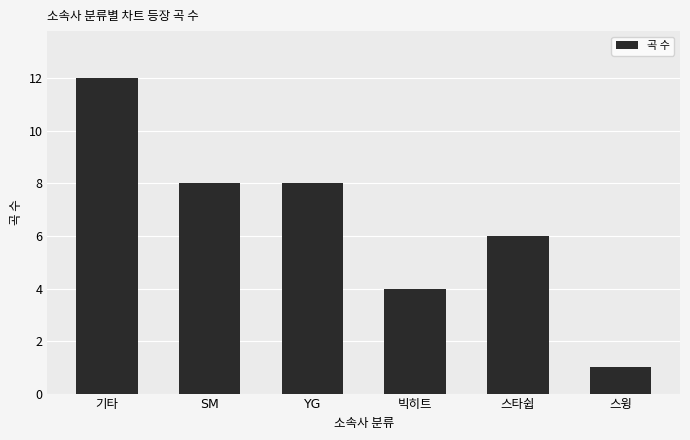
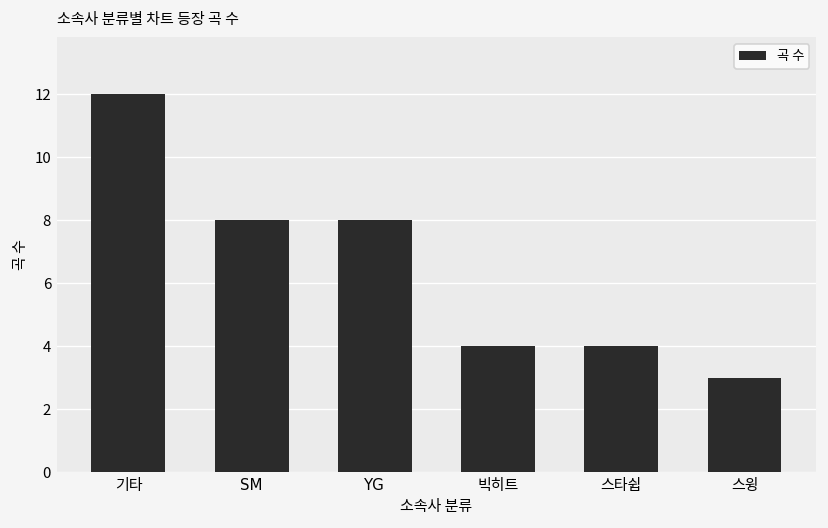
스타쉽: 6 -> 4
스윙: 1 -> 3
